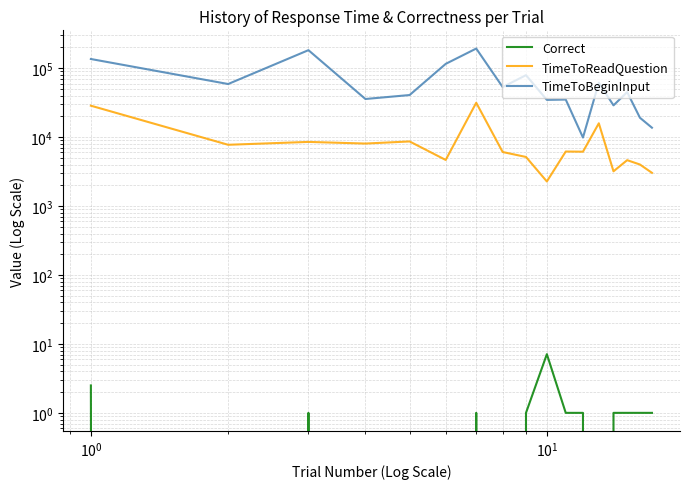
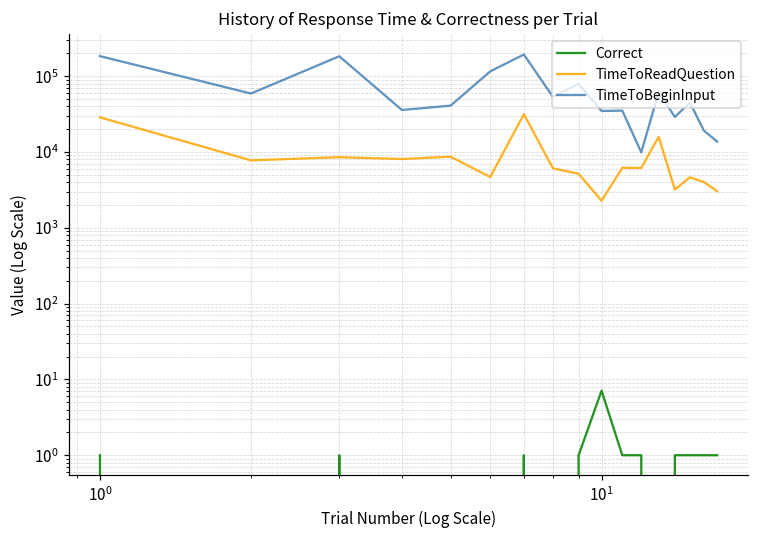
Correct, 10^0: 2.5 -> 1.0
TimeToBeginInput, 10^0: 140000 -> 180000
